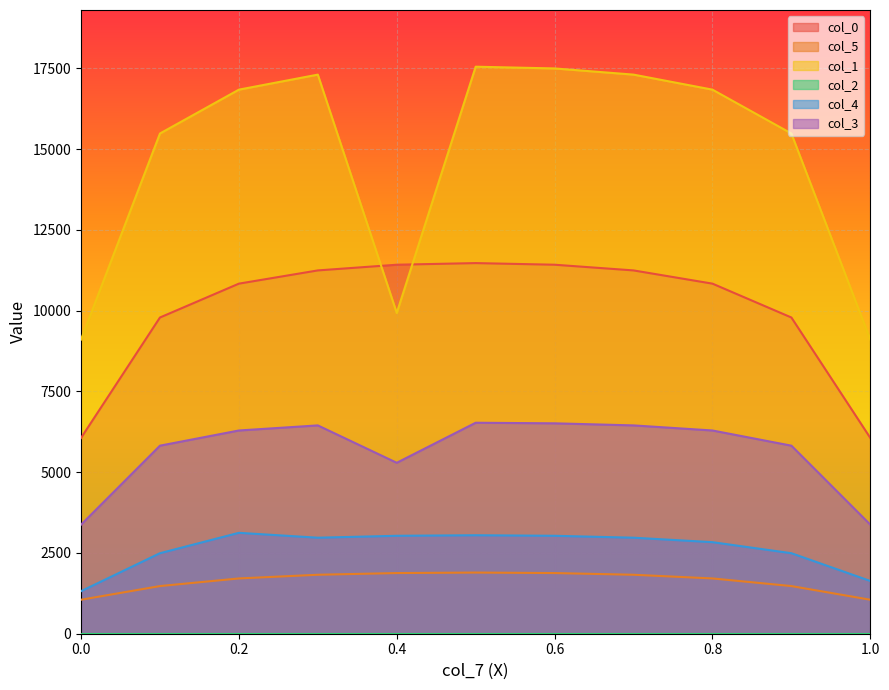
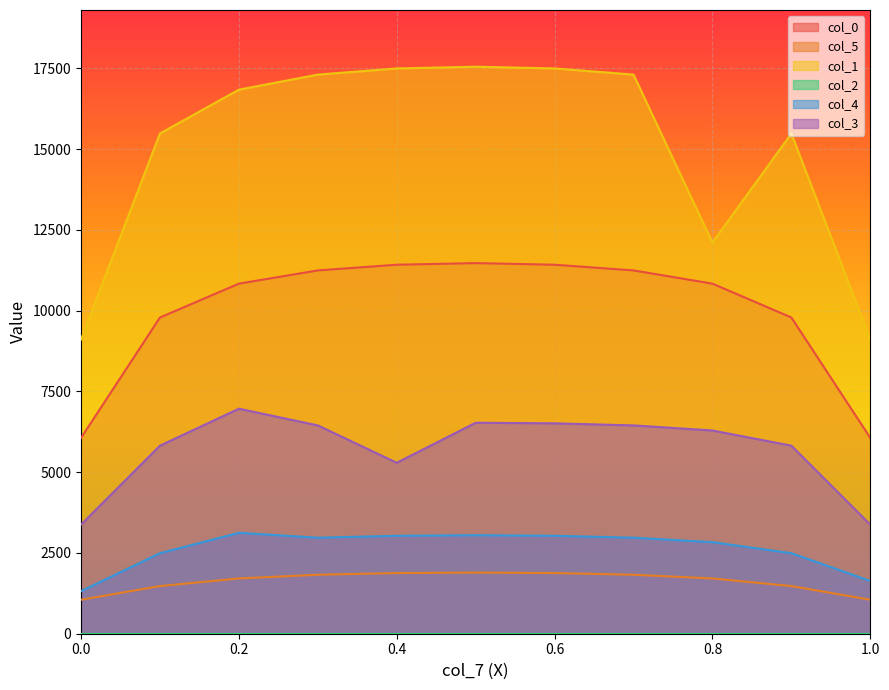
col_3, 0.2: 6300 -> 7000
col_1, 0.4: 9900 -> 17500
col_1, 0.8: 16800 -> 12100
